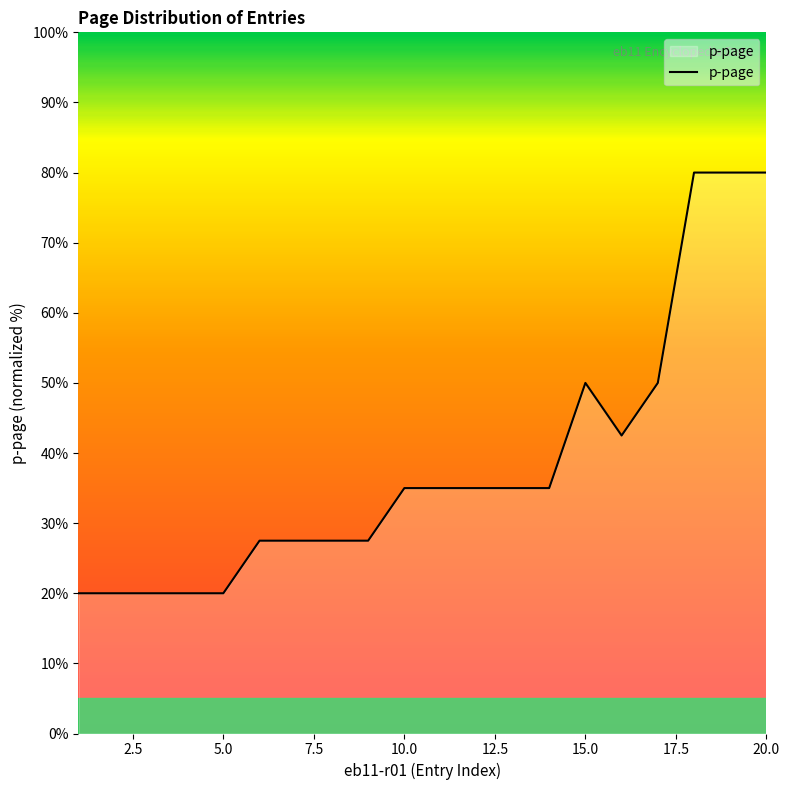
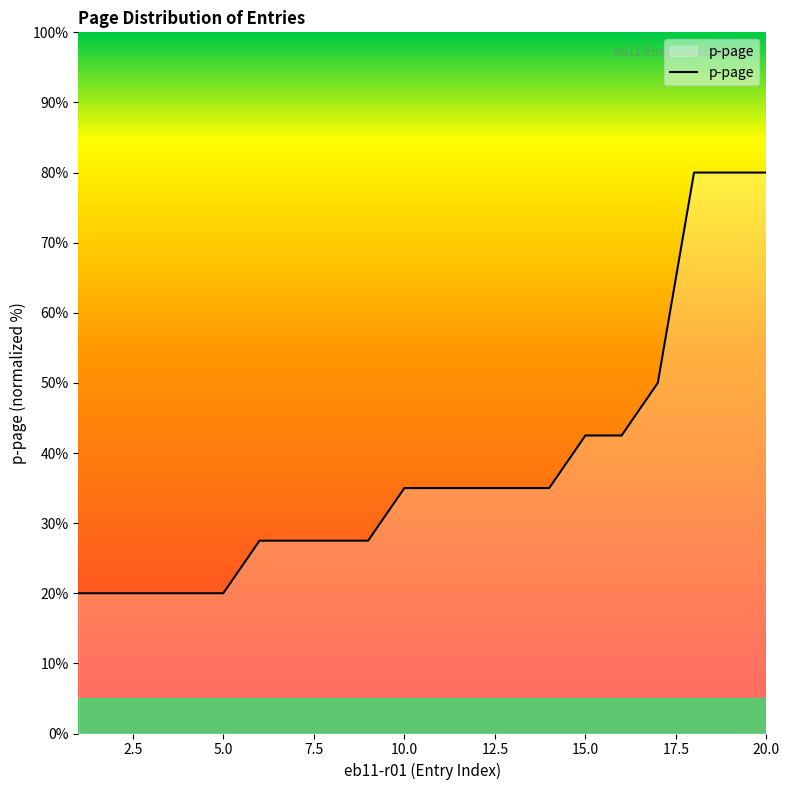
15.0: 50% -> 43%
